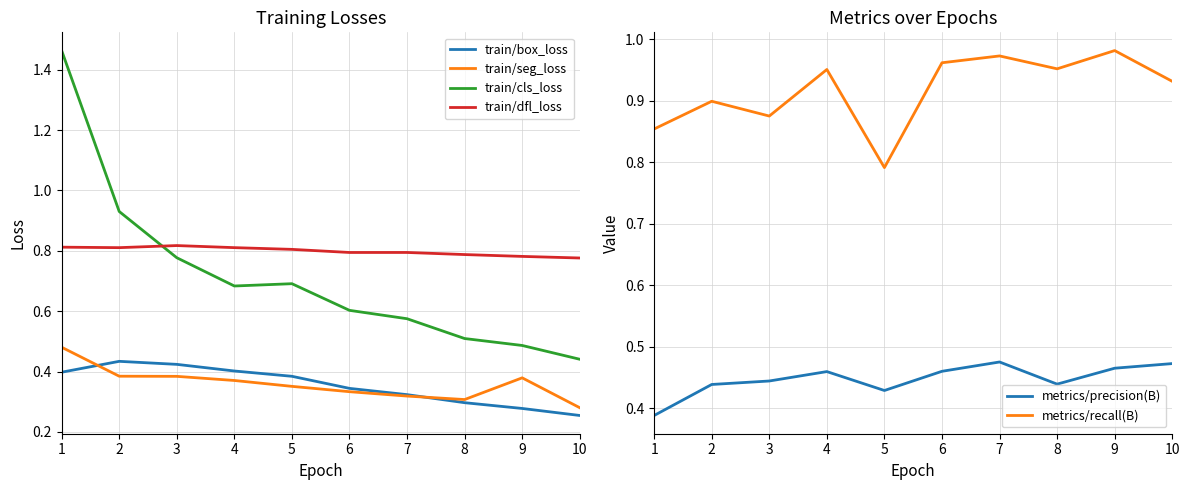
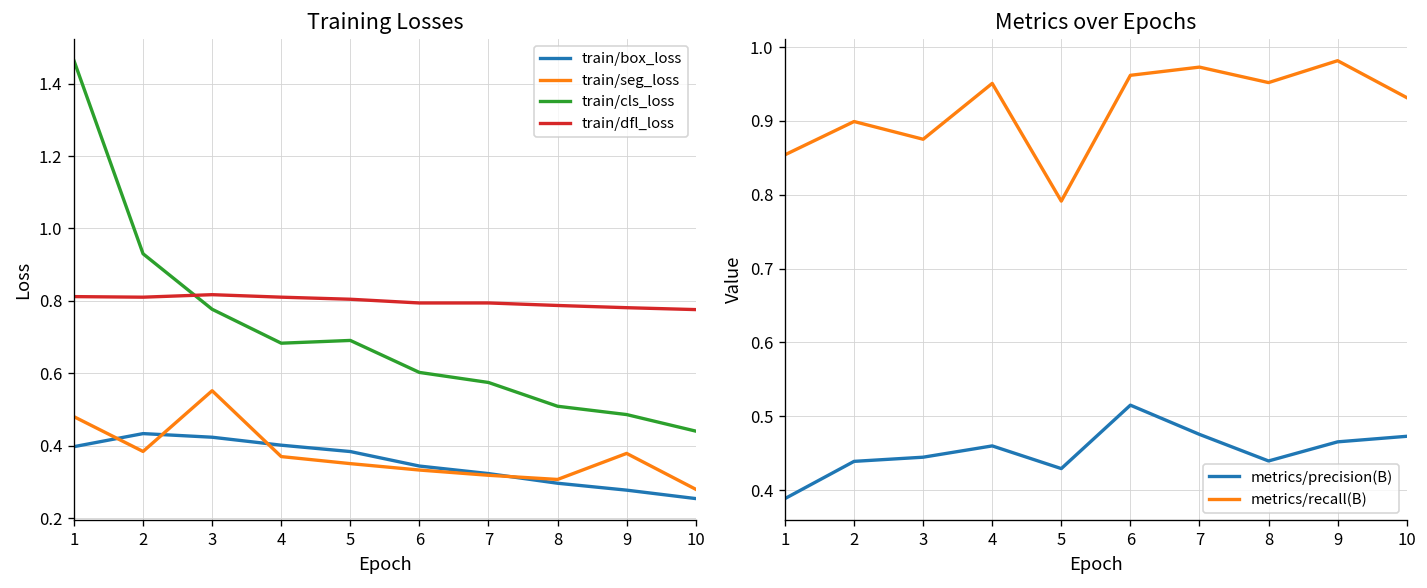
Training Losses, train/seg_loss, 3: 0.38 -> 0.55
Metrics over Epochs, metrics/precision(B), 6: 0.46 -> 0.51
